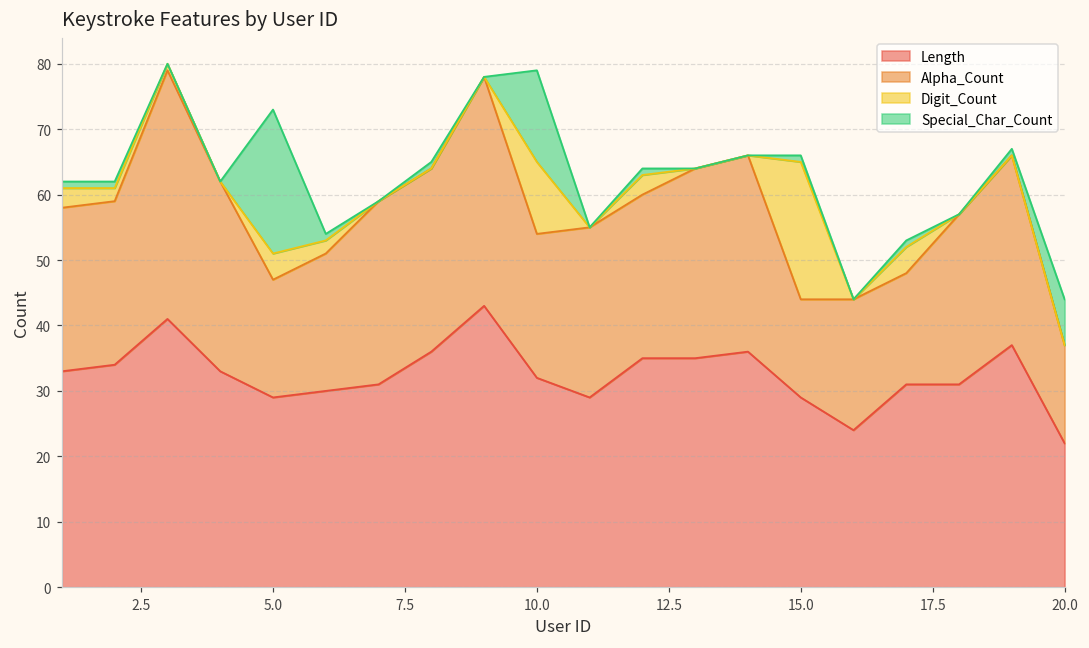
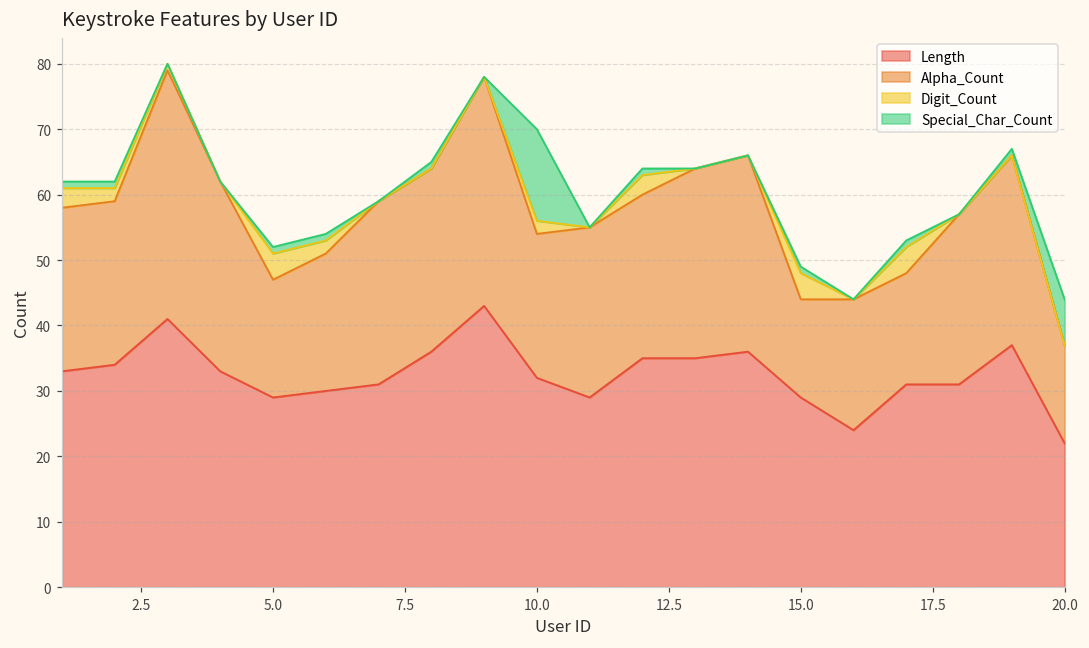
Special_Char_Count, 5.0: 22 -> 1
Digit_Count, 10.0: 11 -> 2
Digit_Count, 15.0: 21 -> 4
